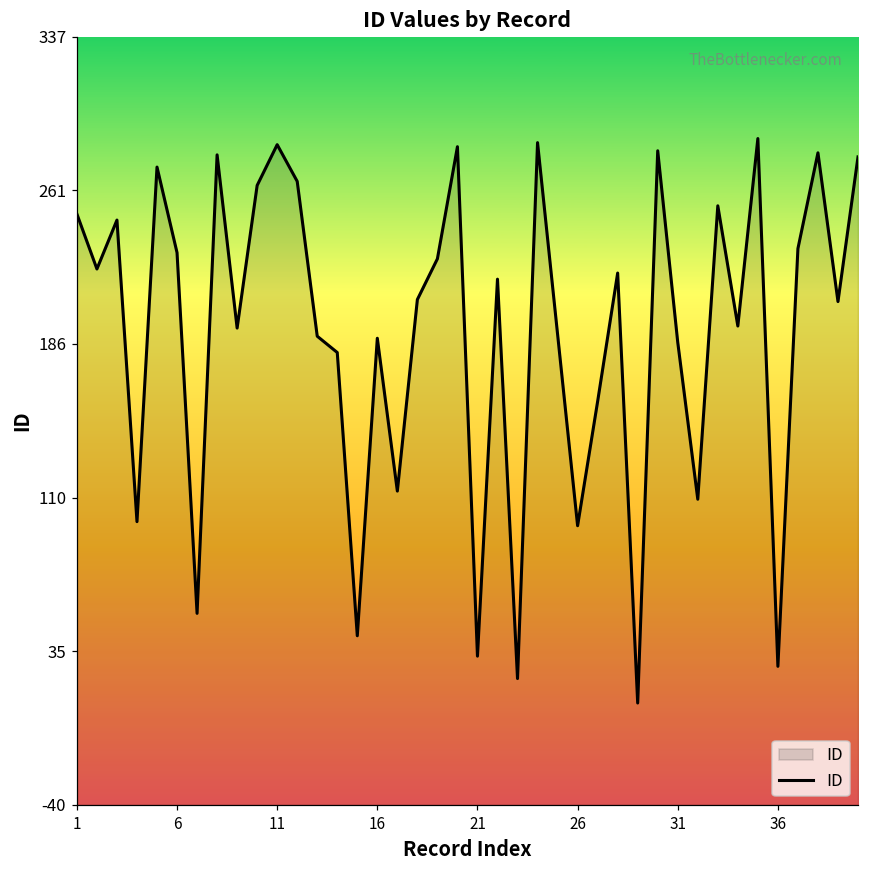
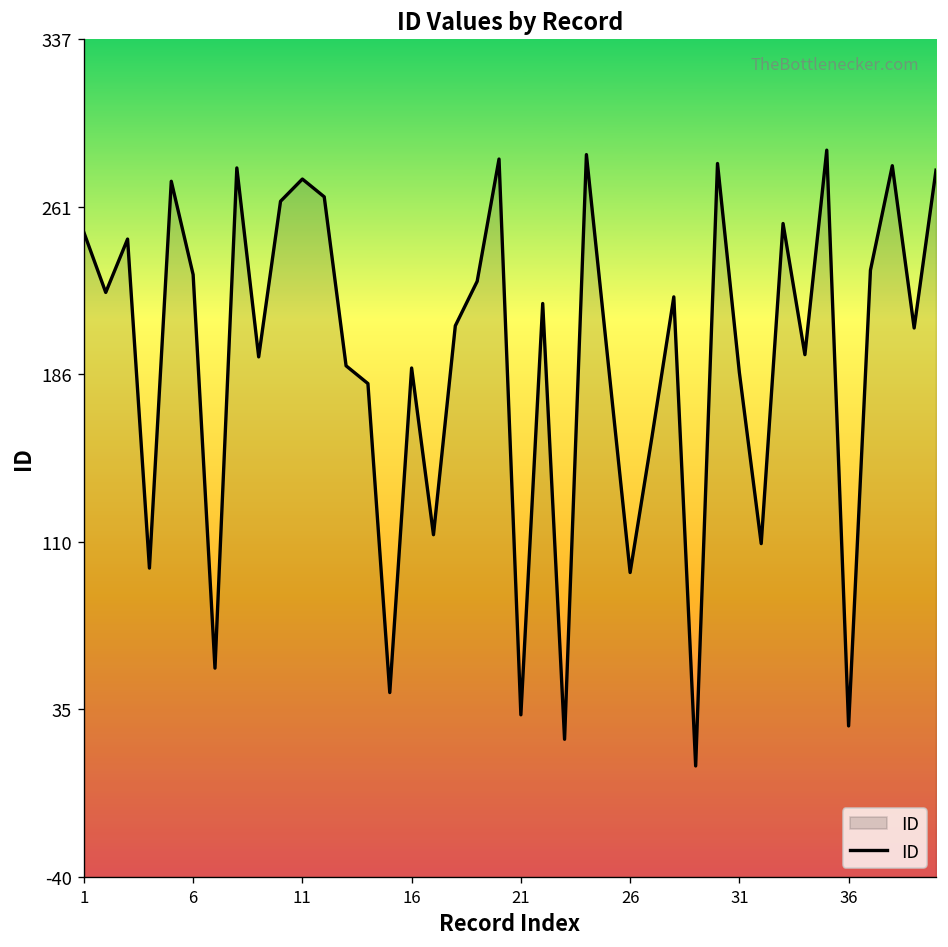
11: 284 -> 274
